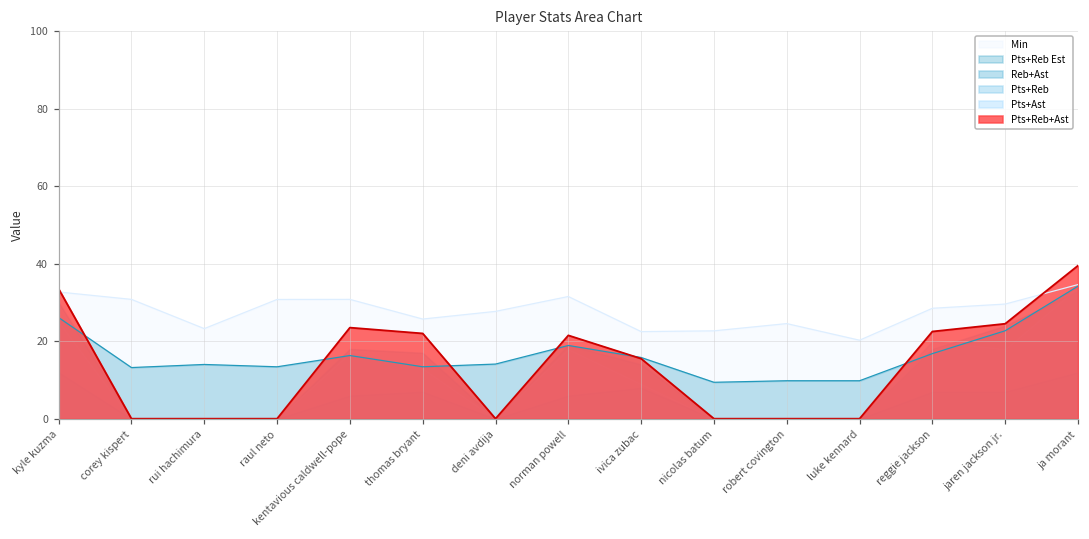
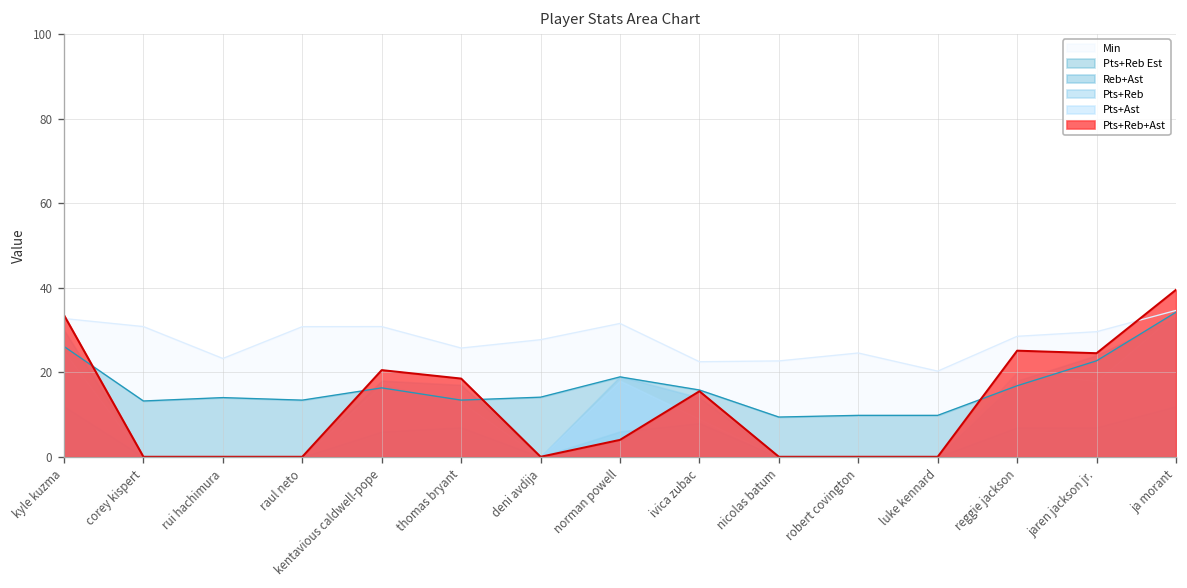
Pts+Reb+Ast, kentavious caldwell-pope: 24 -> 21
Pts+Reb+Ast, thomas bryant: 22 -> 19
Pts+Reb+Ast, norman powell: 22 -> 4
Pts+Reb+Ast, reggie jackson: 23 -> 25
